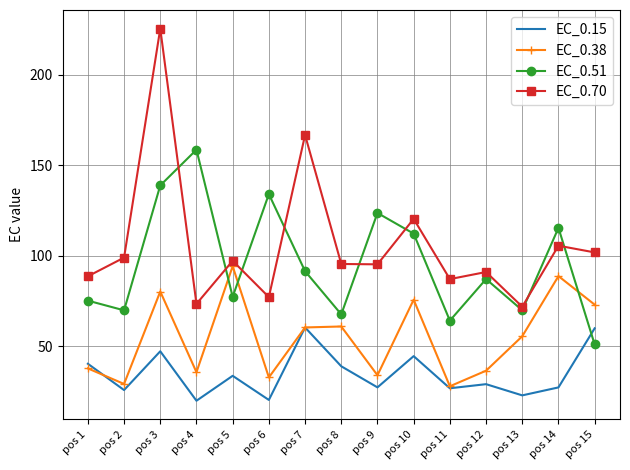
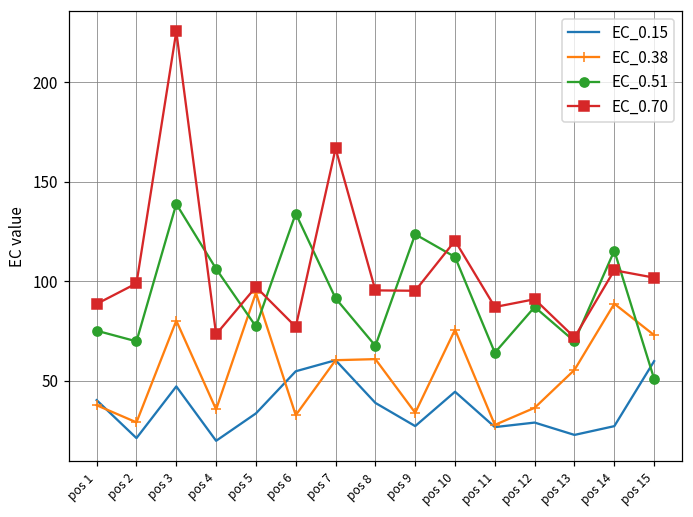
EC_0.15, pos 2: 26 -> 21
EC_0.51, pos 4: 159 -> 106
EC_0.15, pos 6: 20 -> 55
